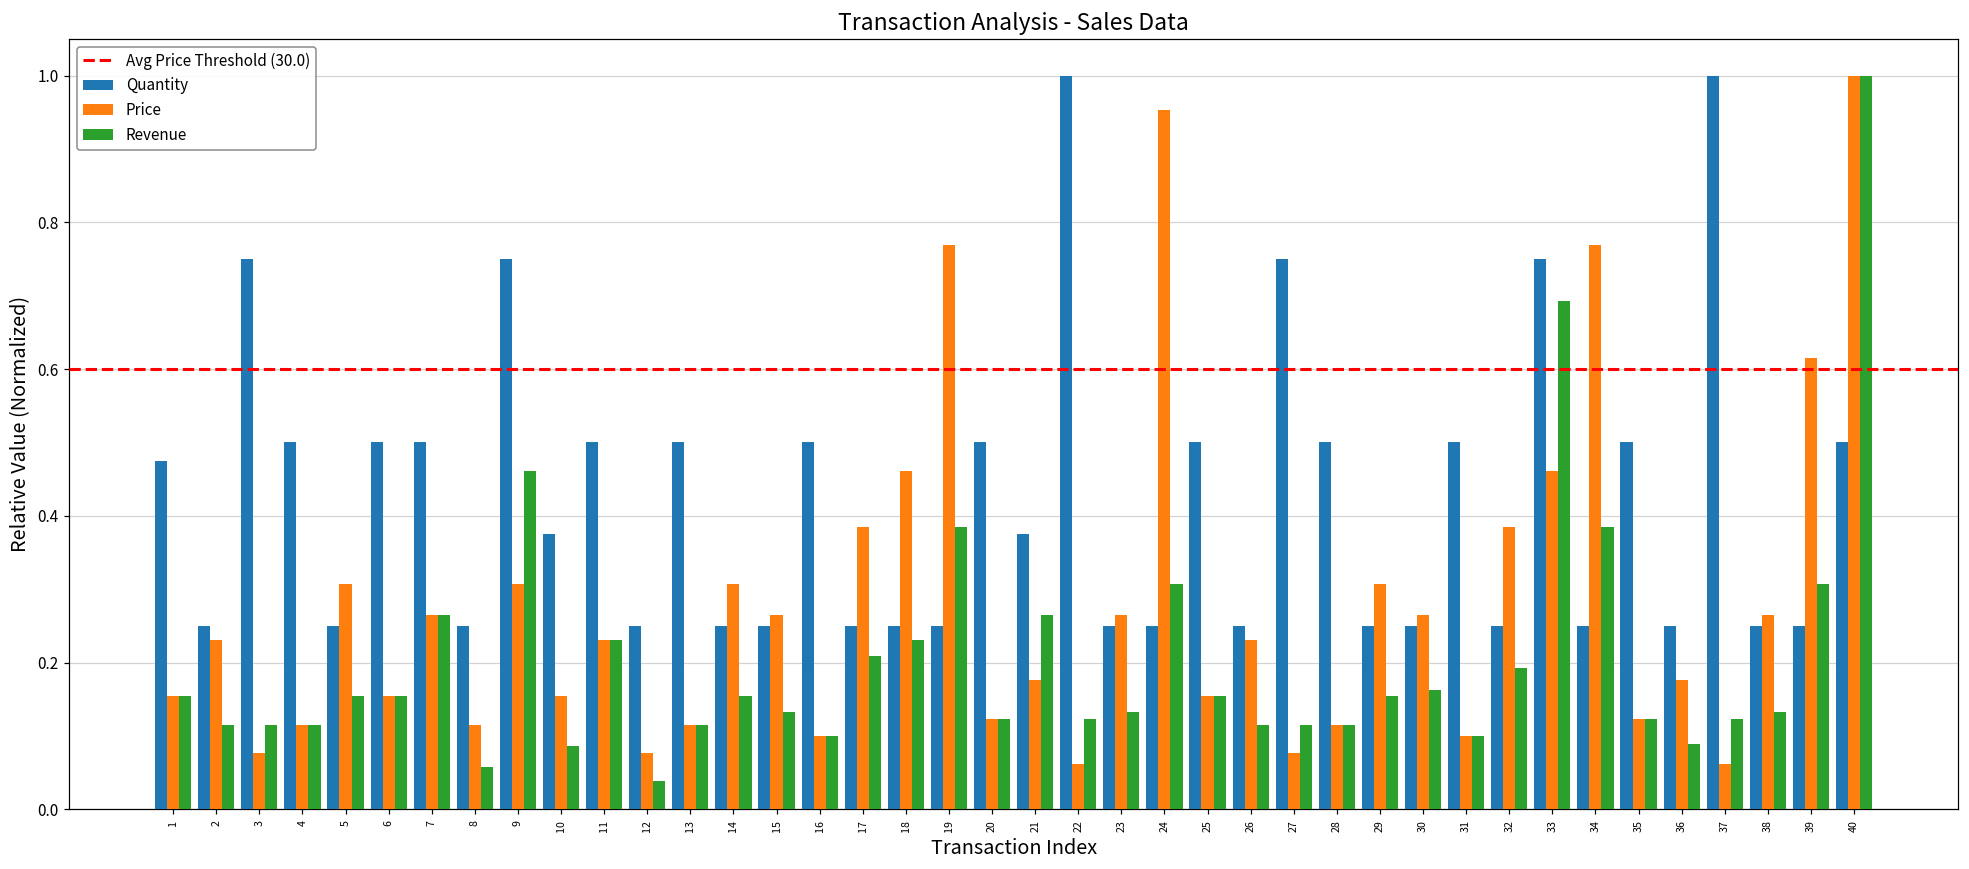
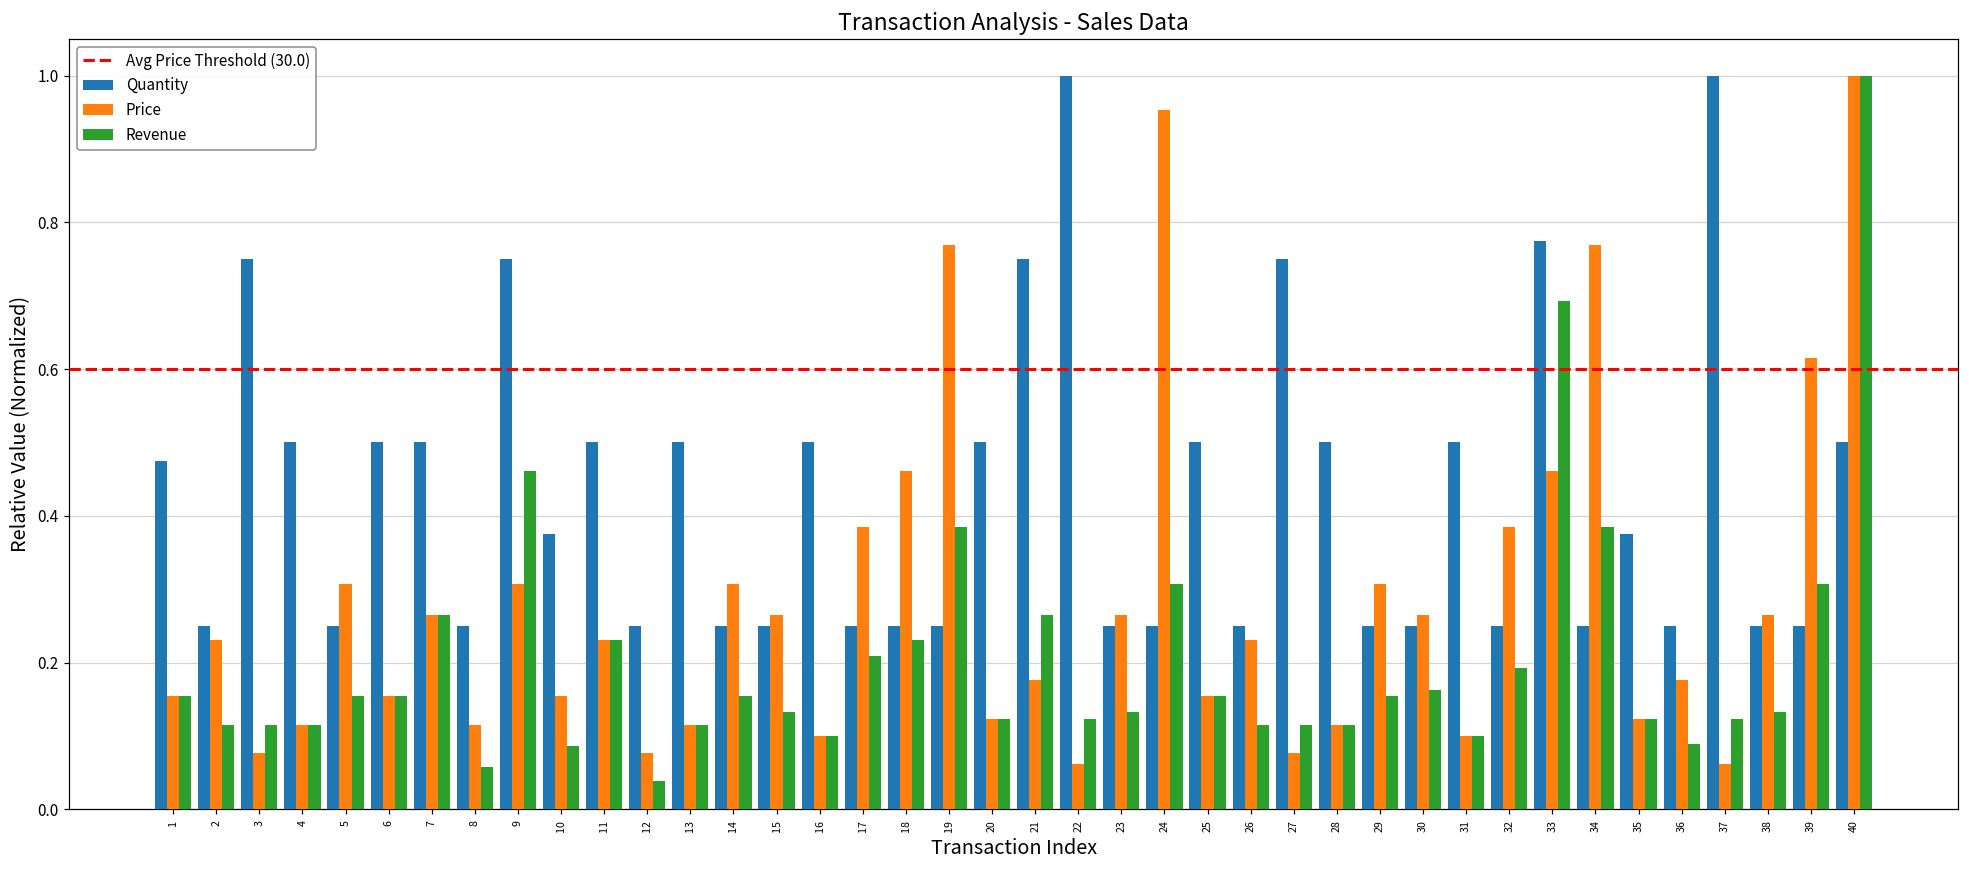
Quantity, 21: 0.38 -> 0.75
Quantity, 33: 0.75 -> 0.78
Quantity, 35: 0.50 -> 0.38
